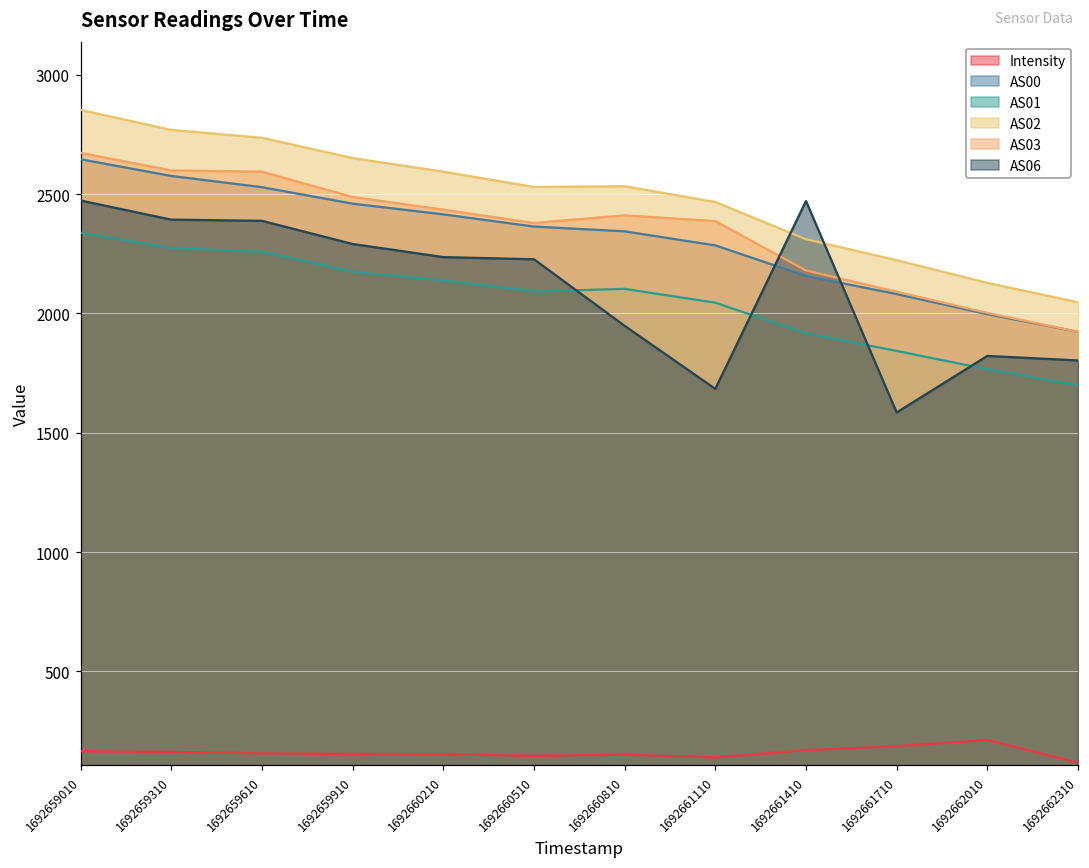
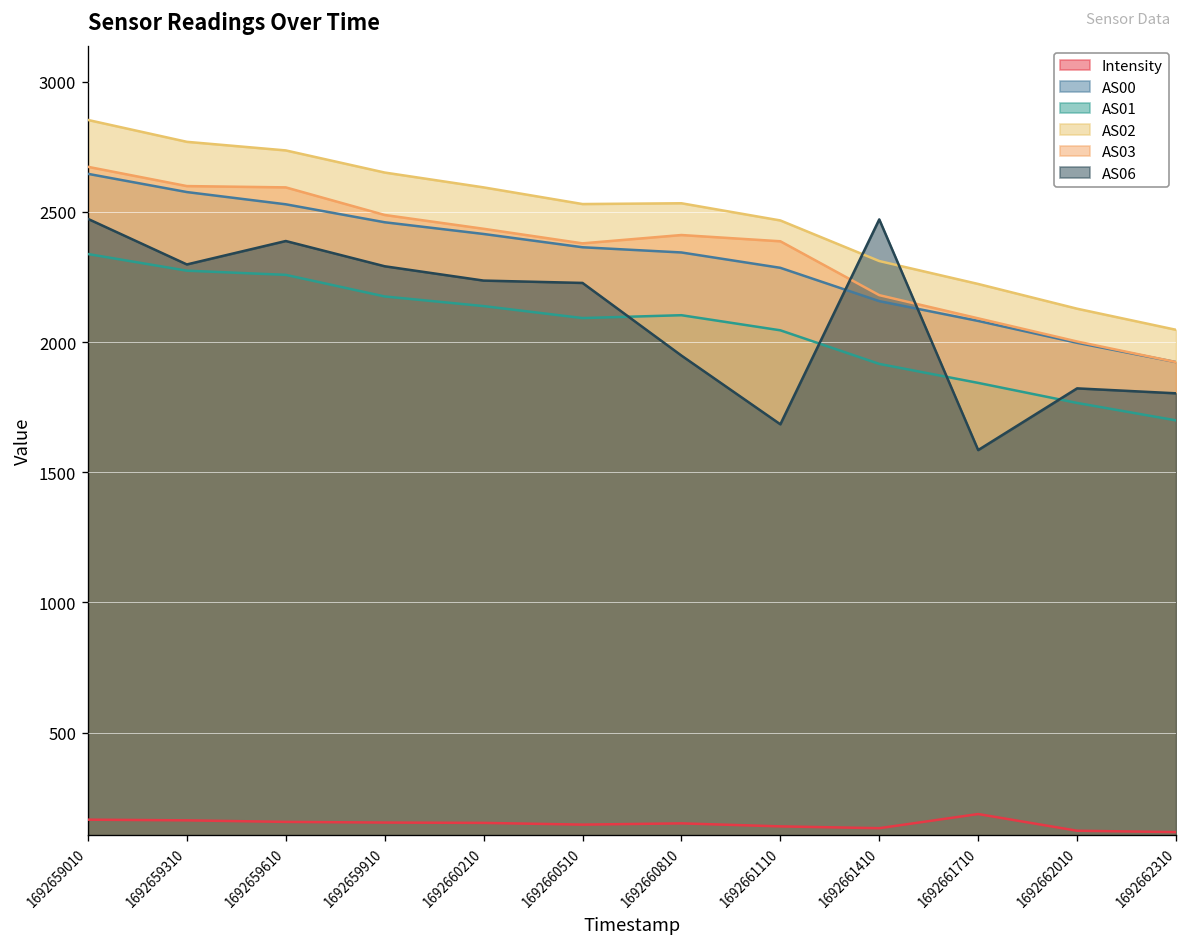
AS06, 1692659310: 2390 -> 2300
Intensity, 1692661410: 170 -> 130
Intensity, 1692662010: 210 -> 120
